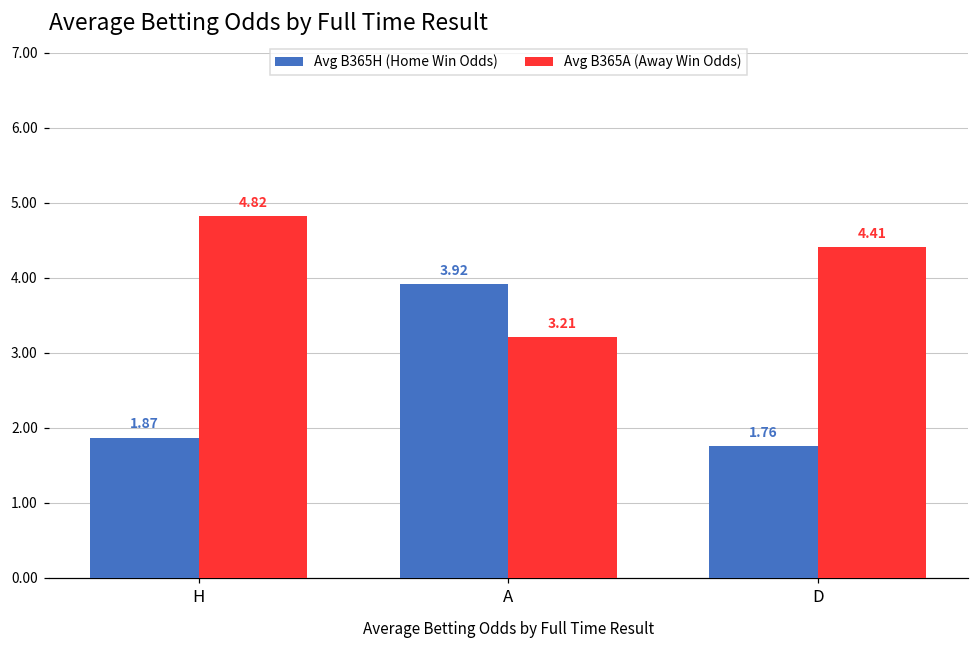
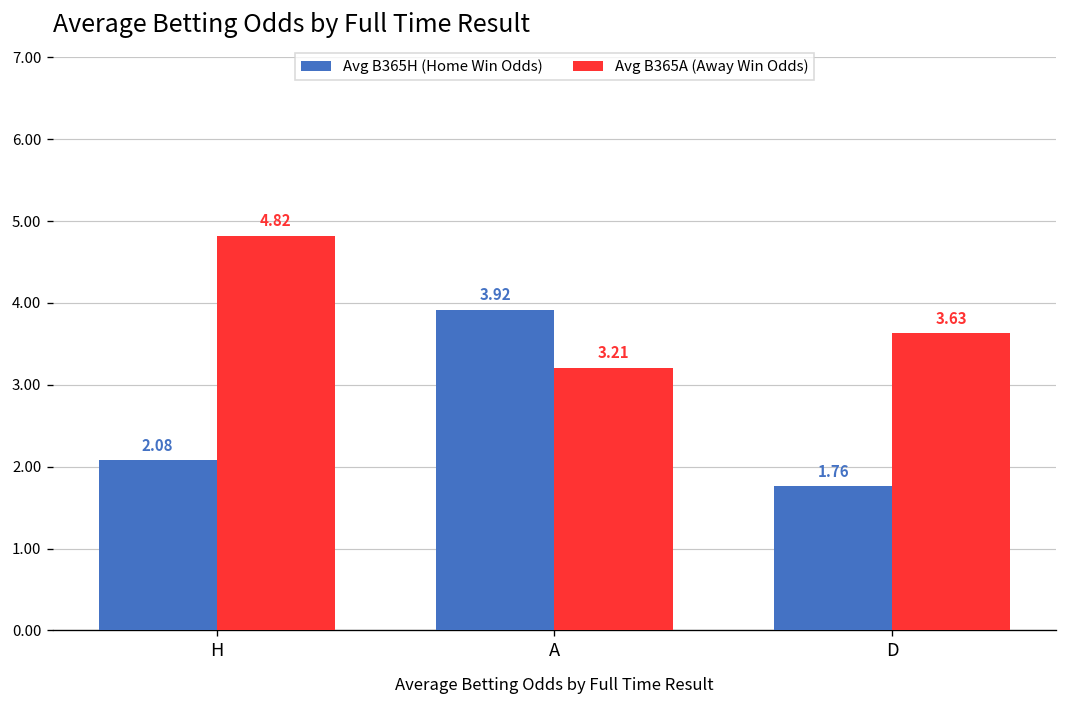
Avg B365H (Home Win Odds), H: 1.87 -> 2.08
Avg B365A (Away Win Odds), D: 4.41 -> 3.63
